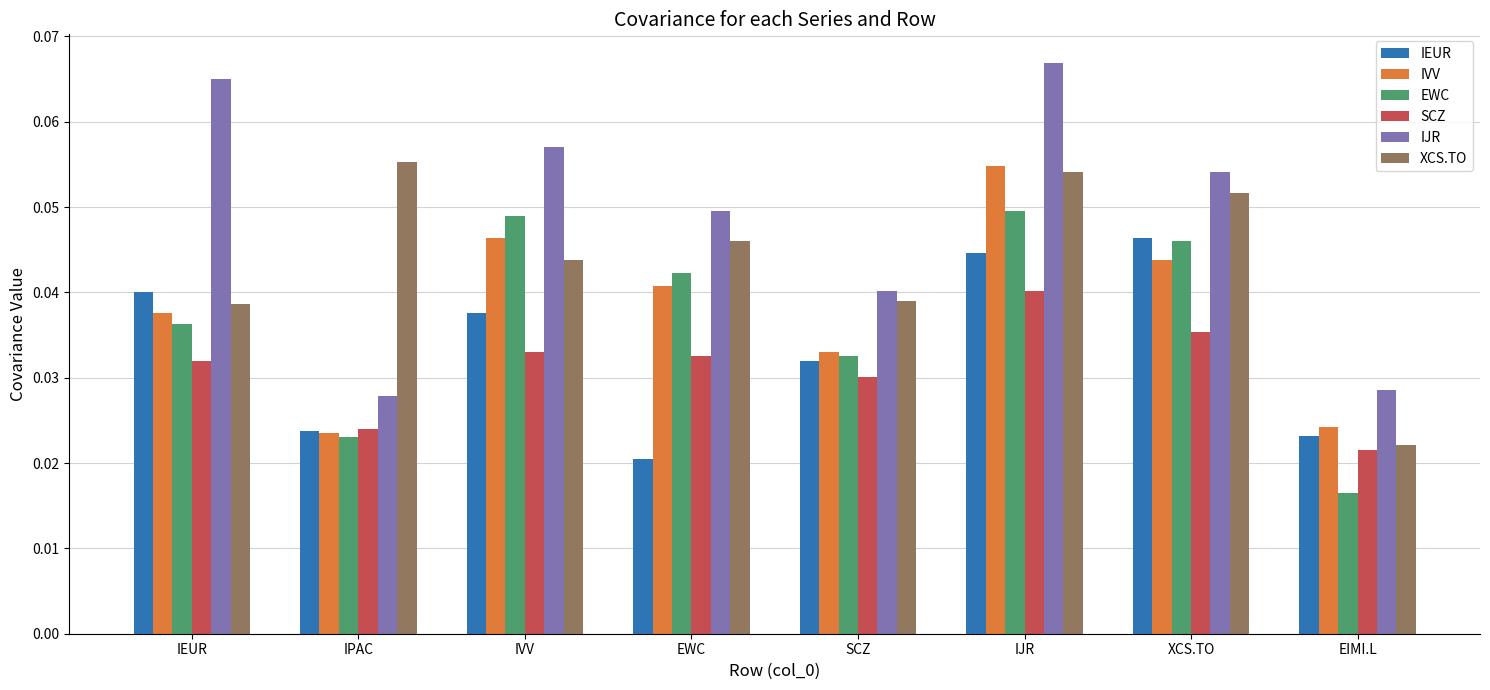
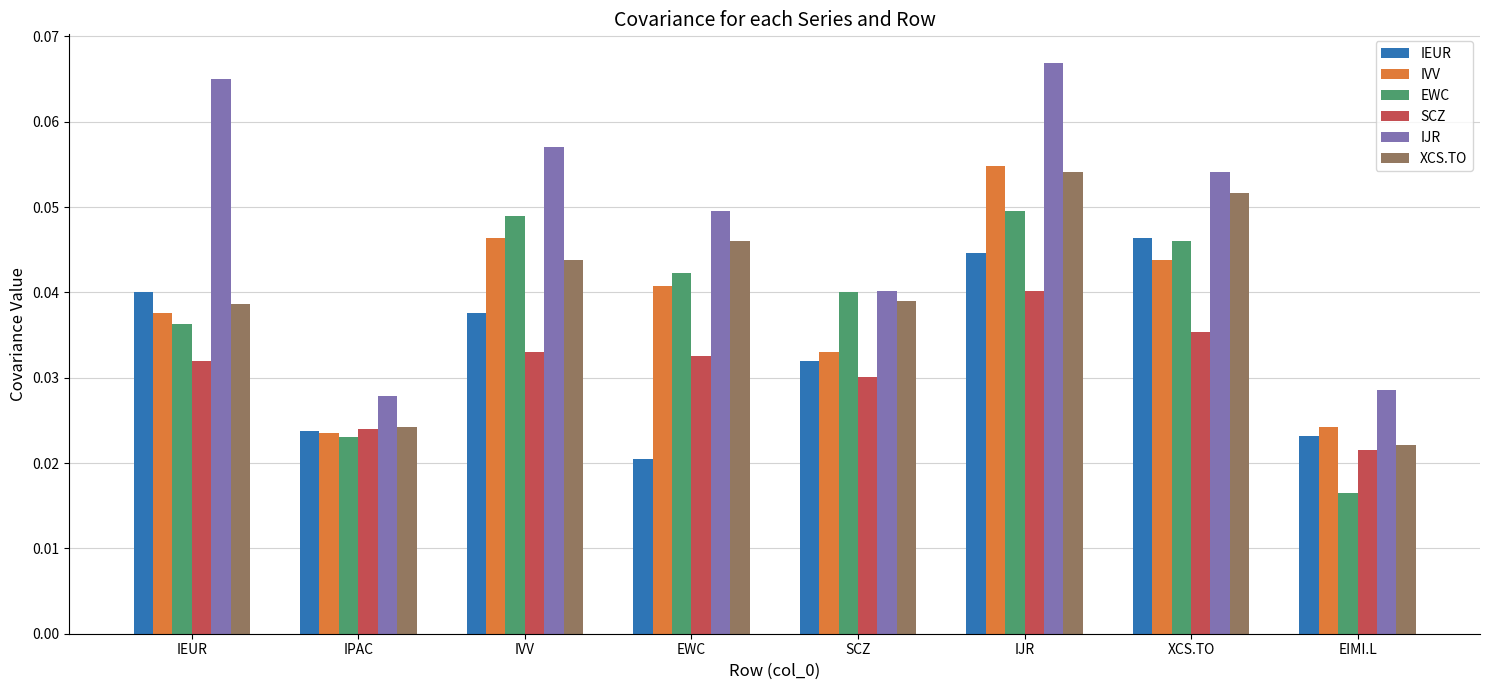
XCS.TO, IPAC: 0.055 -> 0.024
EWC, SCZ: 0.033 -> 0.040
